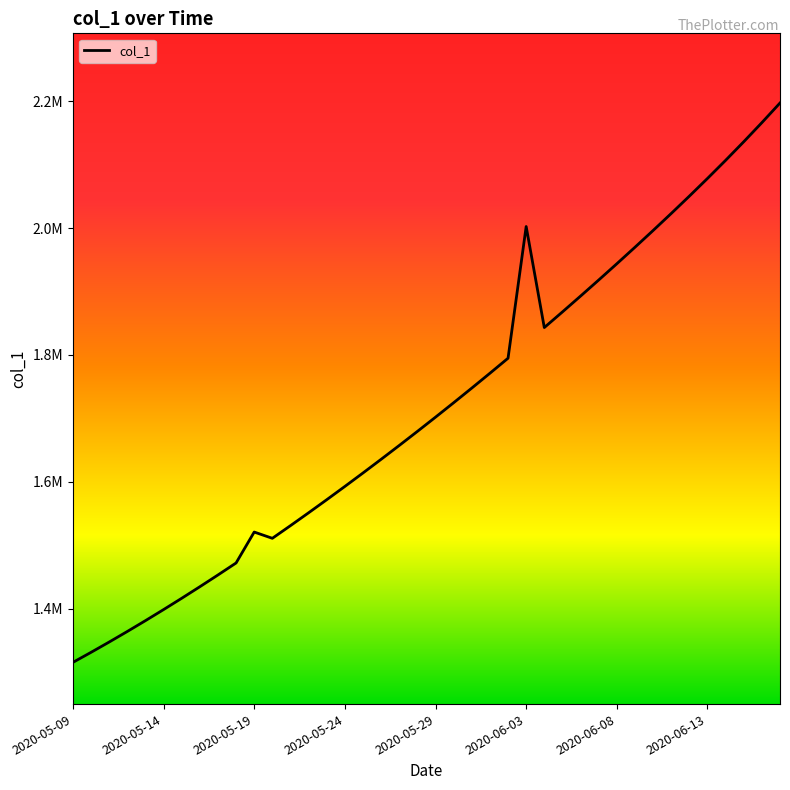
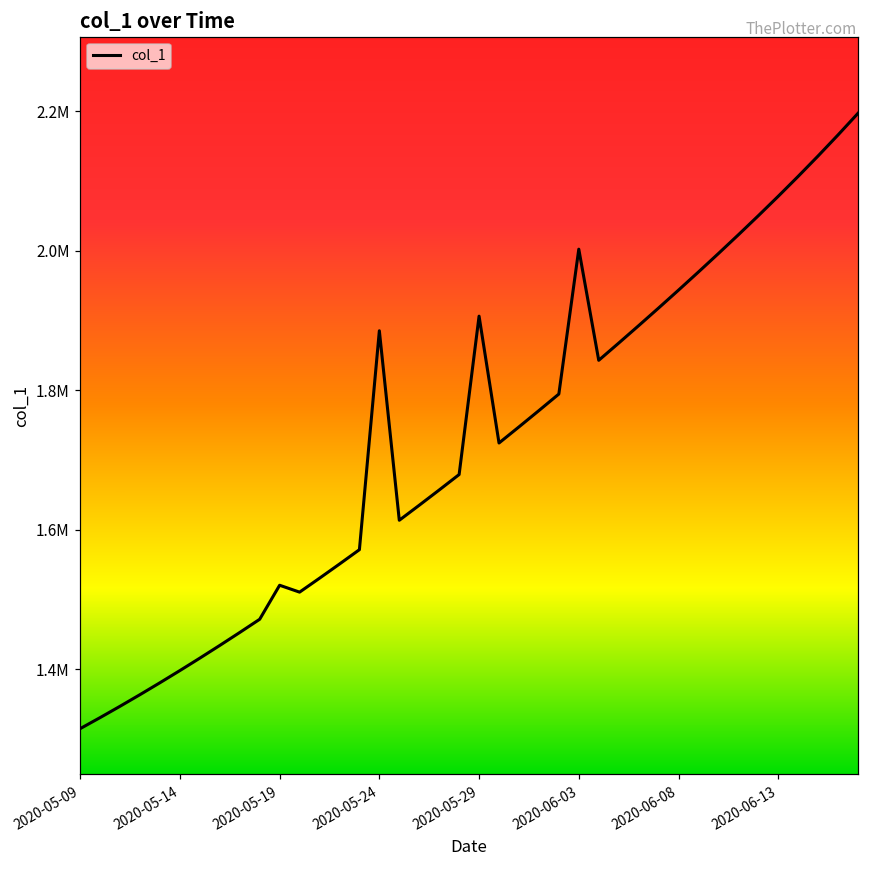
2020-05-24: 1590000 -> 1890000
2020-05-29: 1700000 -> 1910000
